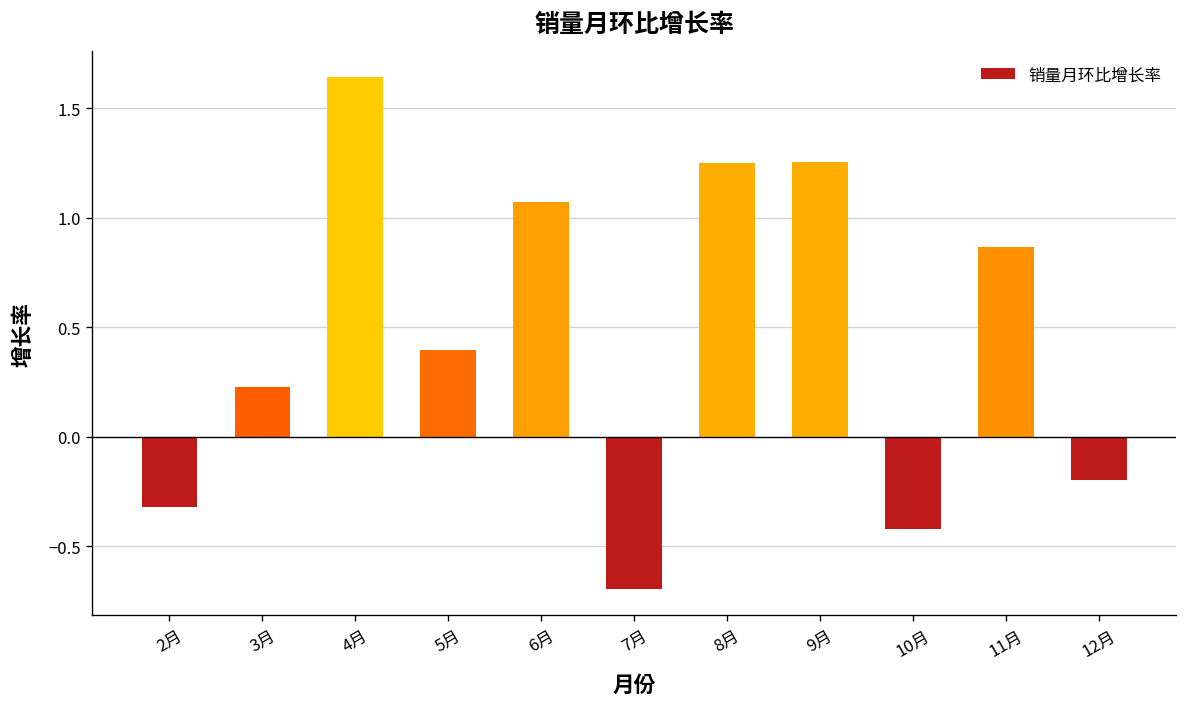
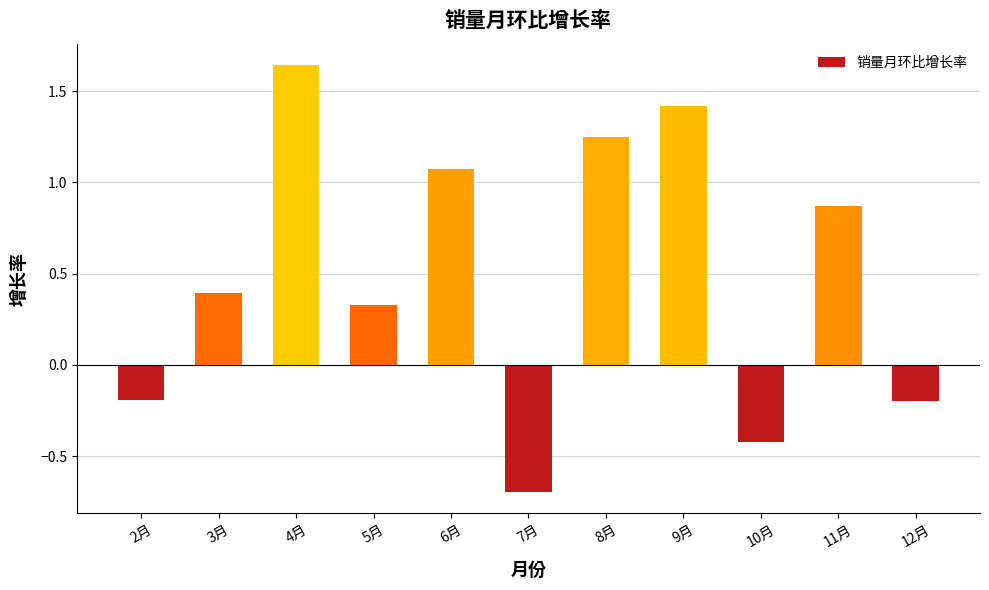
2月: -0.32 -> -0.19
3月: 0.23 -> 0.39
5月: 0.40 -> 0.33
9月: 1.26 -> 1.42
